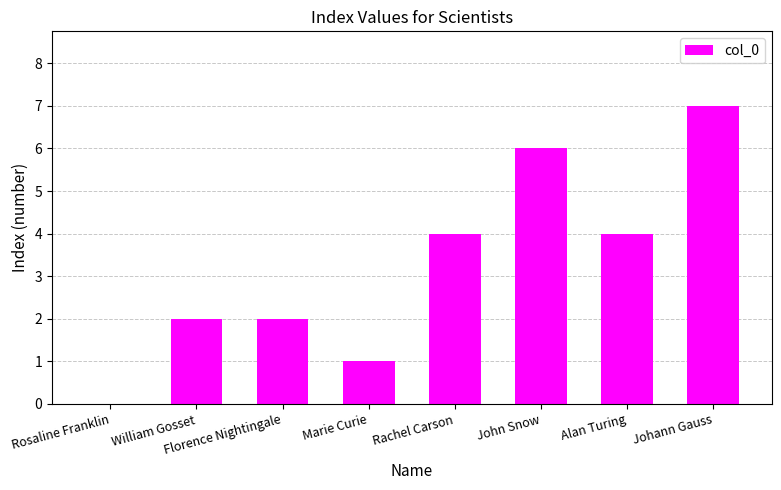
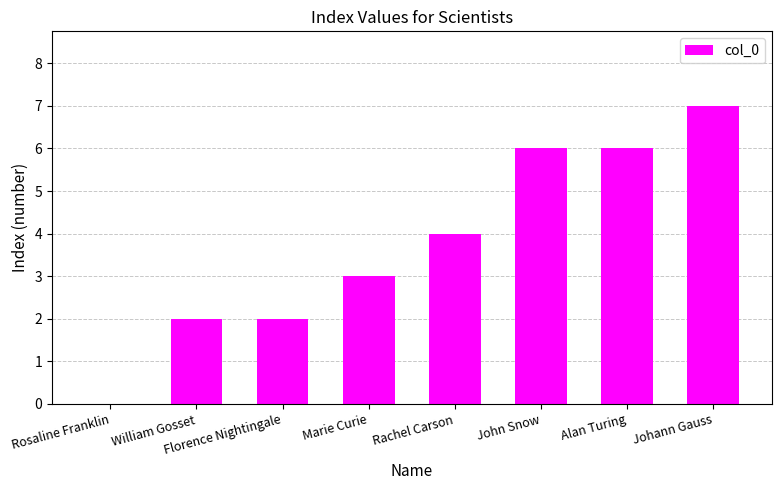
Marie Curie: 1 -> 3
Alan Turing: 4 -> 6
